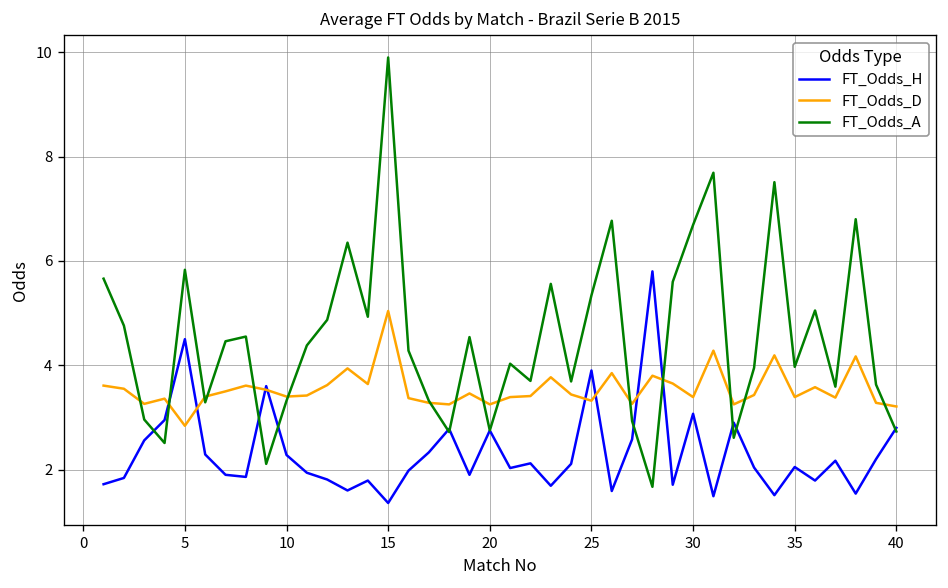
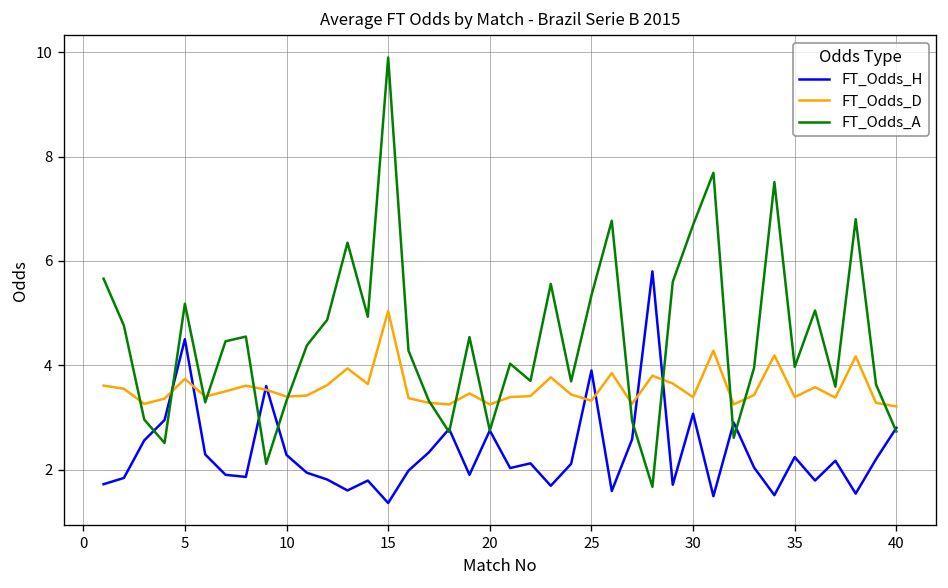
FT_Odds_D, 5: 2.8 -> 3.7
FT_Odds_A, 5: 5.8 -> 5.2
FT_Odds_H, 35: 2.1 -> 2.2
